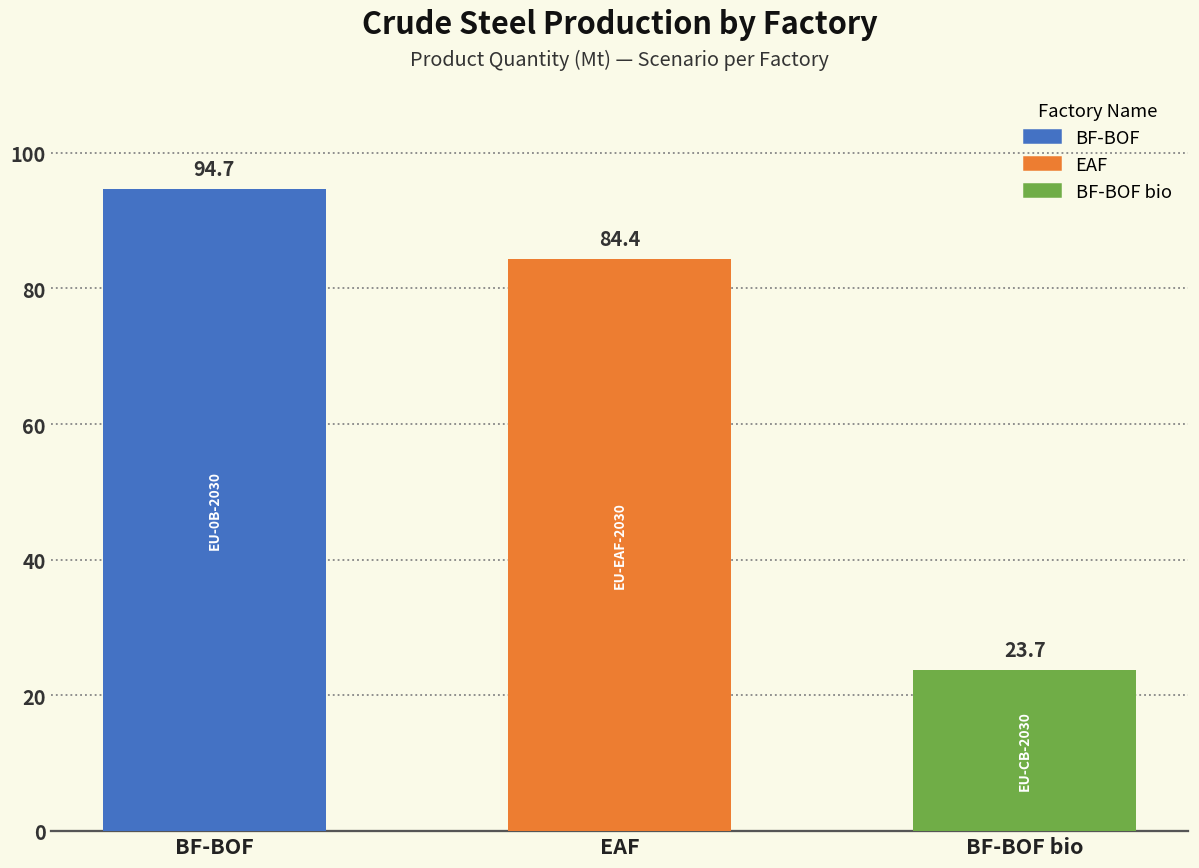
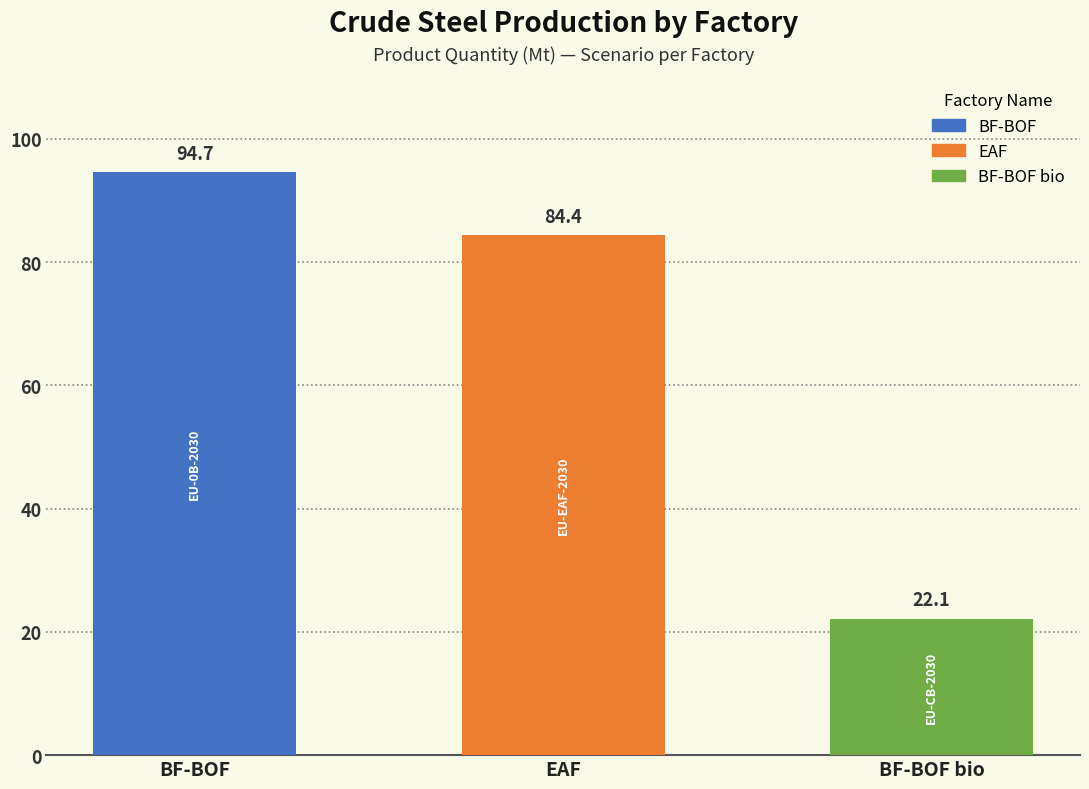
BF-BOF bio: 23.7 -> 22.1
